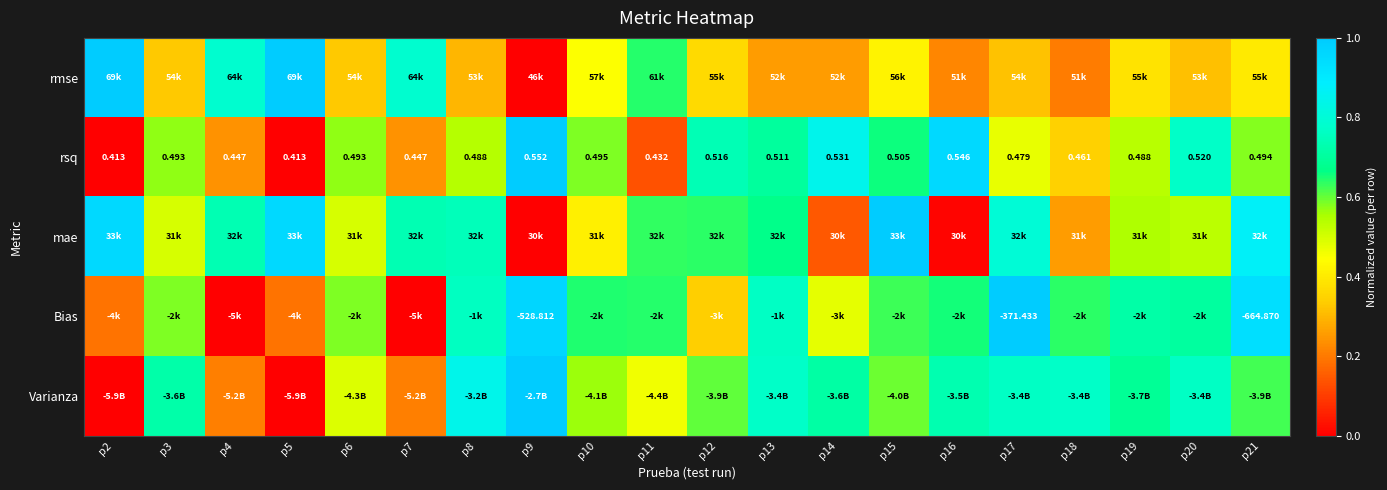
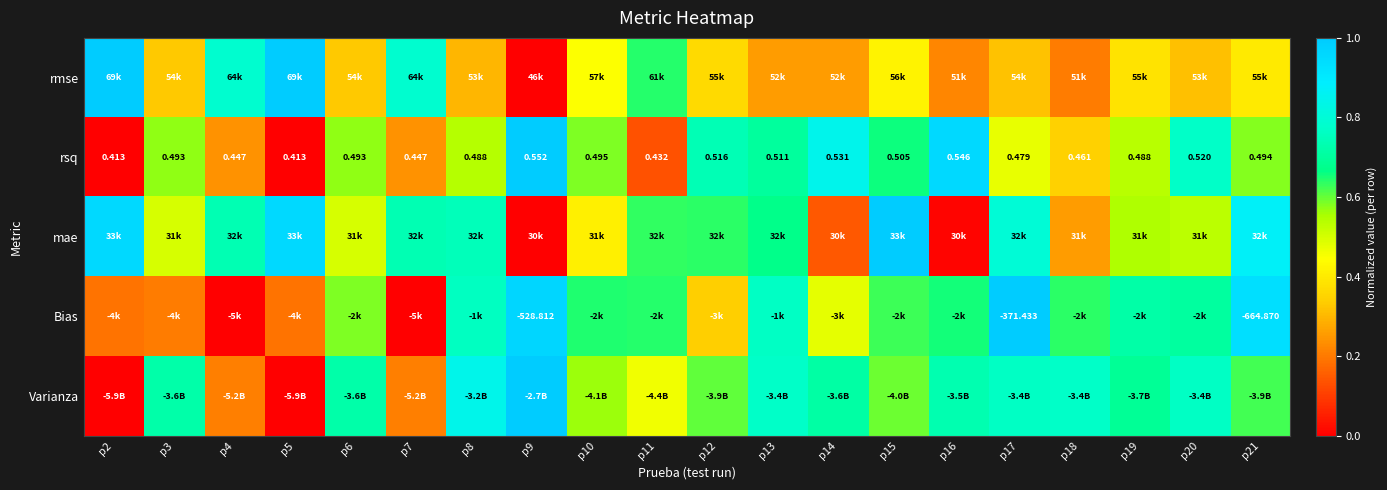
Bias, p3: -2k -> -4k
Varianza, p6: -4.3B -> -3.6B
